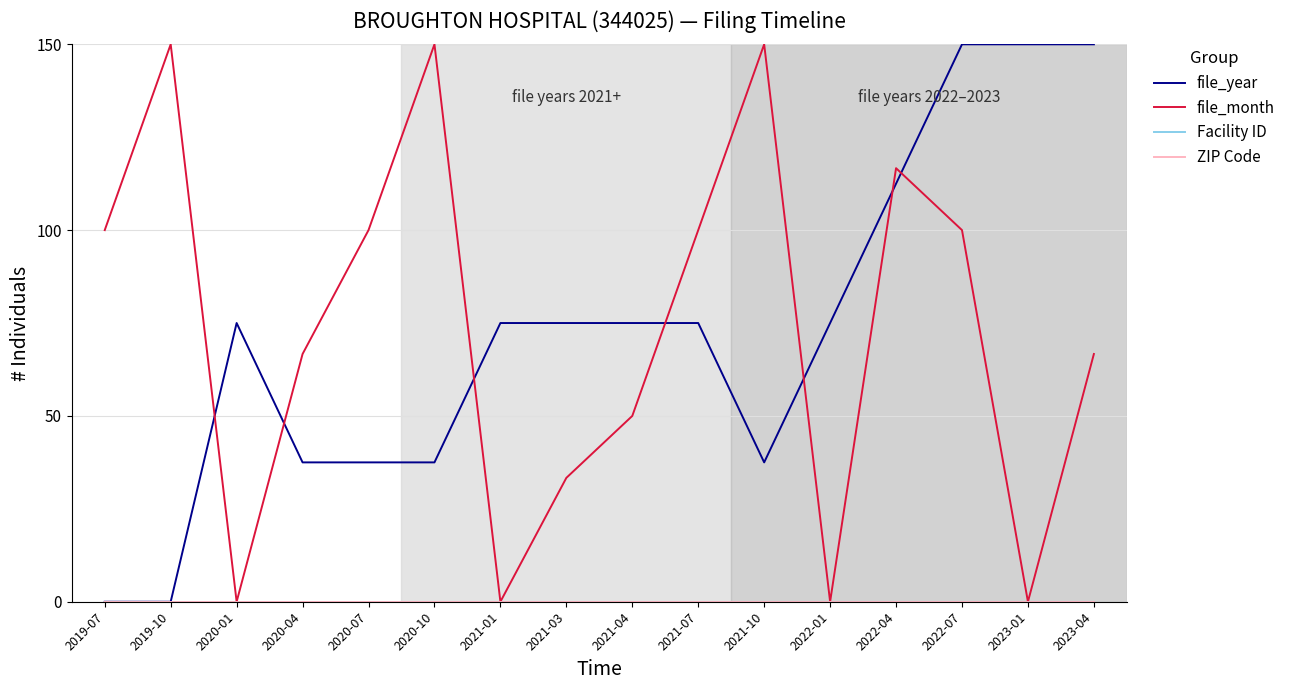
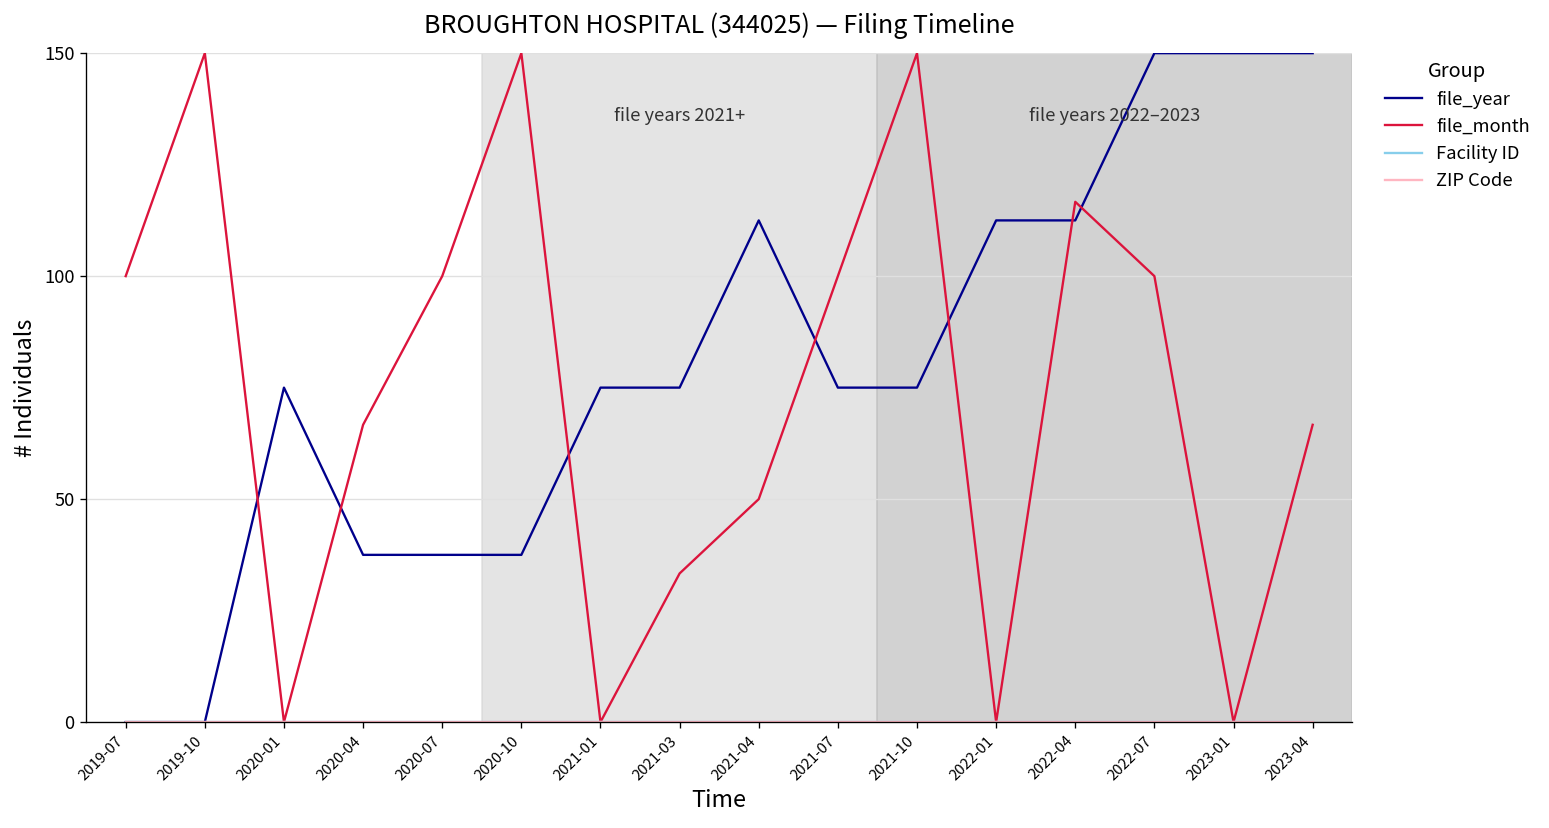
file_year, 2021-04: 75 -> 113
file_year, 2021-10: 38 -> 75
file_year, 2022-01: 75 -> 113
